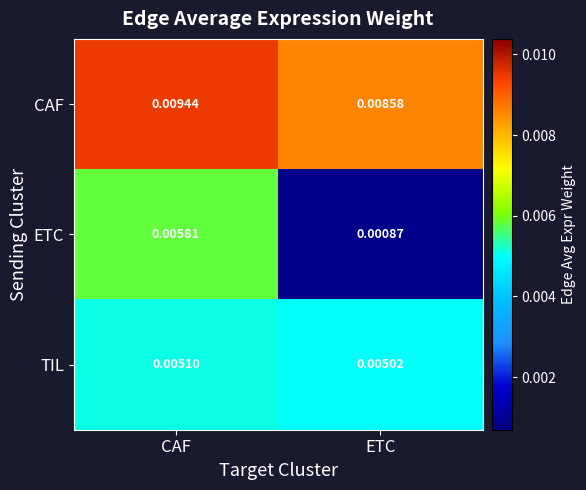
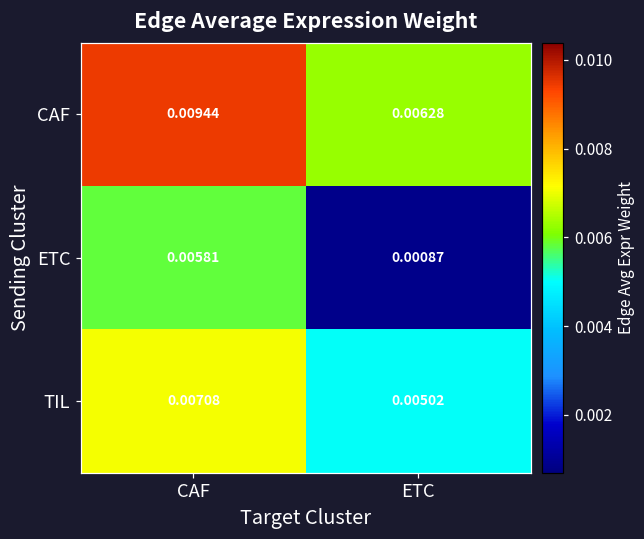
CAF, ETC: 0.00858 -> 0.00628
TIL, CAF: 0.00510 -> 0.00708
